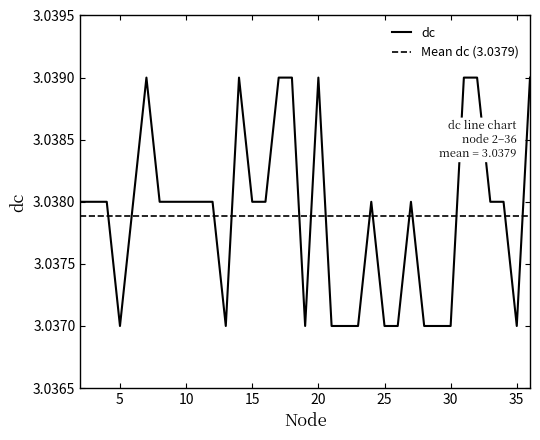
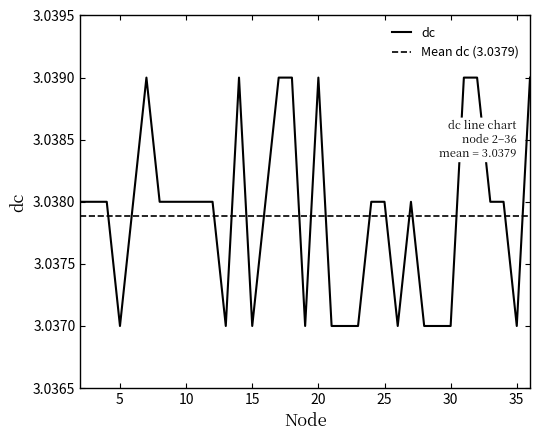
15: 3.038 -> 3.037
25: 3.037 -> 3.038
